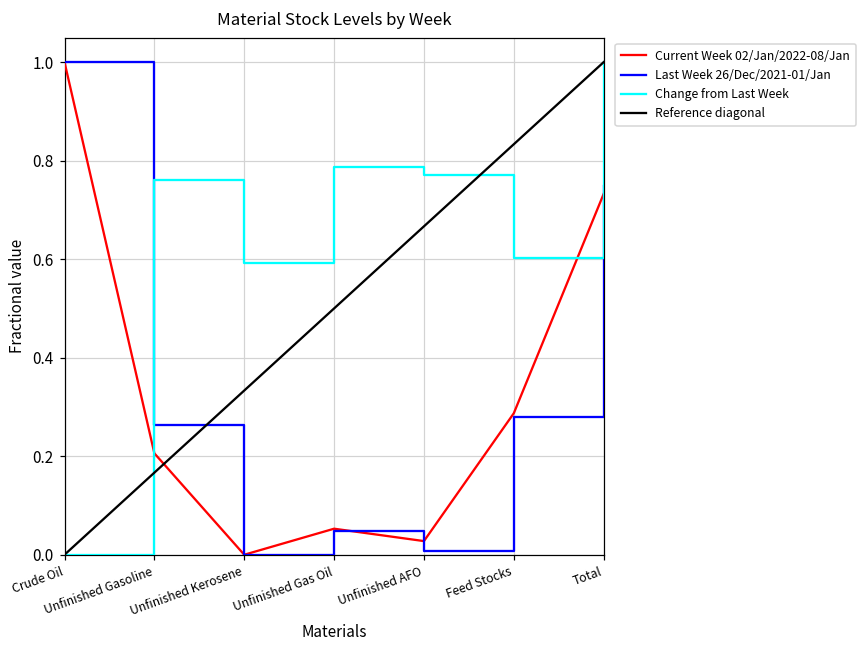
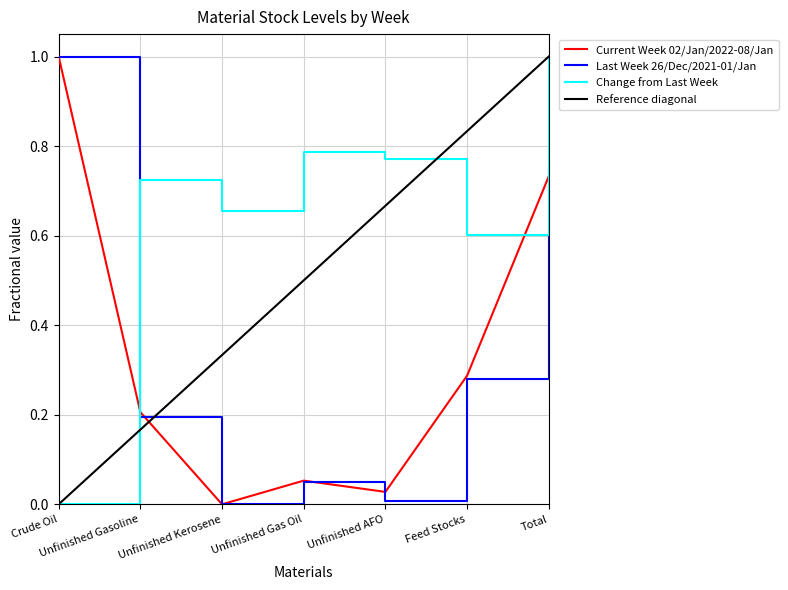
Last Week 26/Dec/2021-01/Jan, Unfinished Gasoline: 0.26 -> 0.20
Change from Last Week, Unfinished Gasoline: 0.76 -> 0.72
Change from Last Week, Unfinished Kerosene: 0.59 -> 0.65
